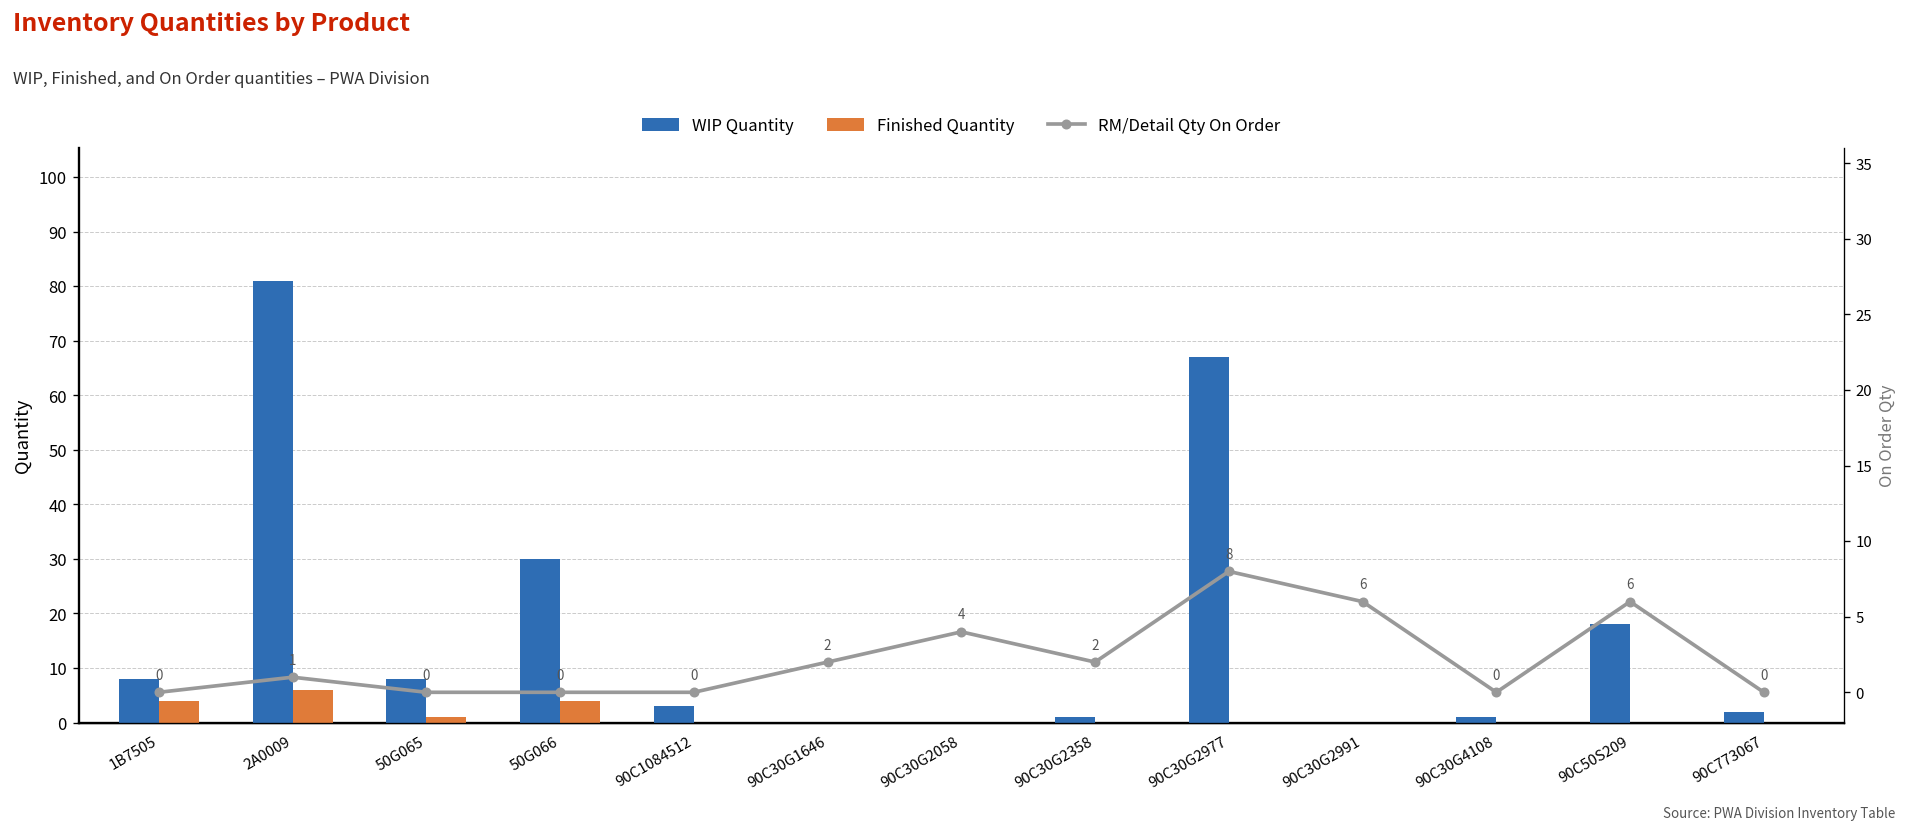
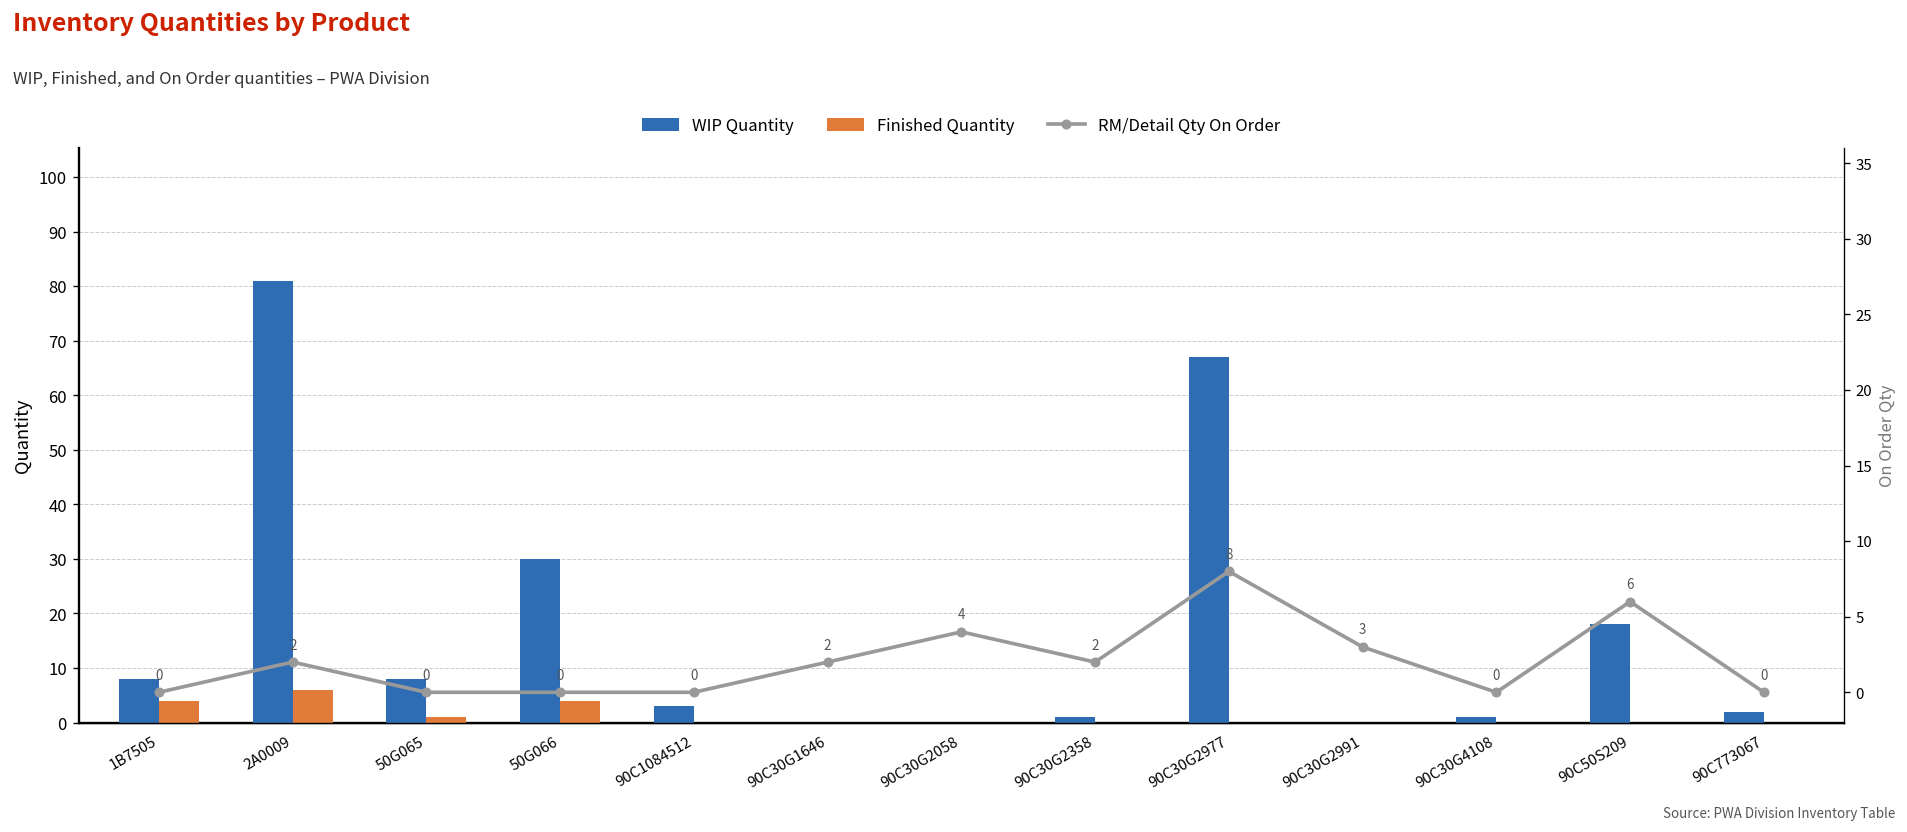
RM/Detail Qty On Order, 2A0009: 1 -> 2
RM/Detail Qty On Order, 90C30G2991: 6 -> 3
